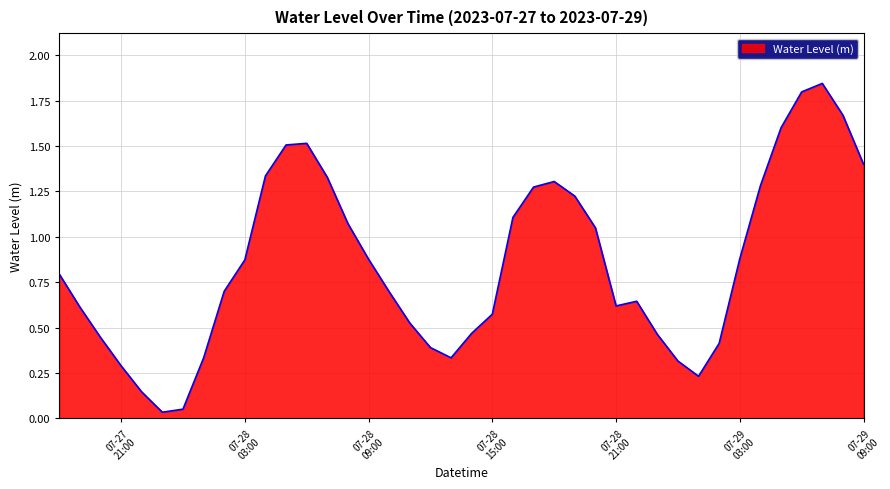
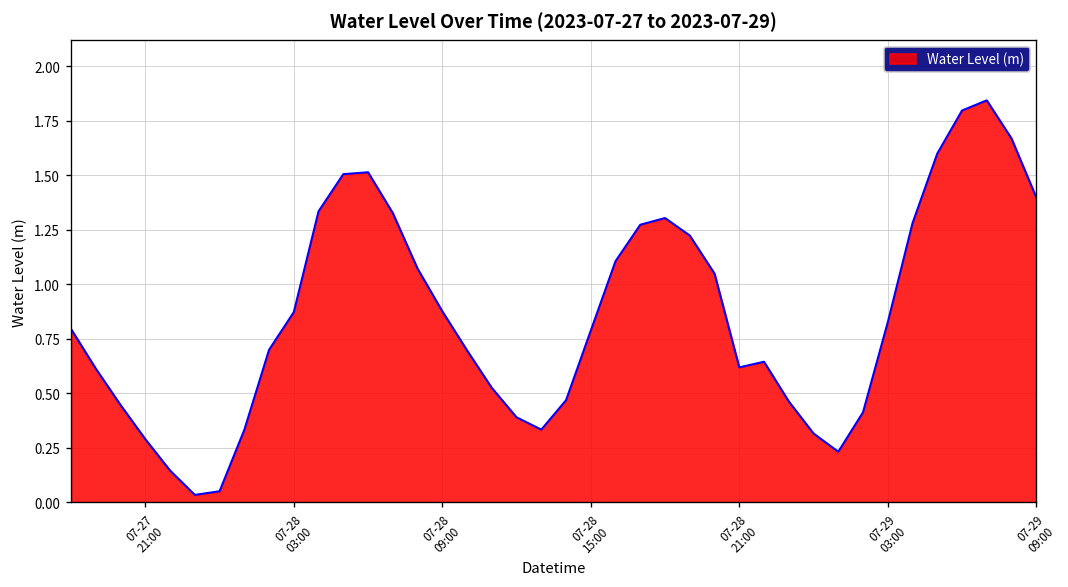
07-28 15:00: 0.57 -> 0.79
07-29 03:00: 0.88 -> 0.83
